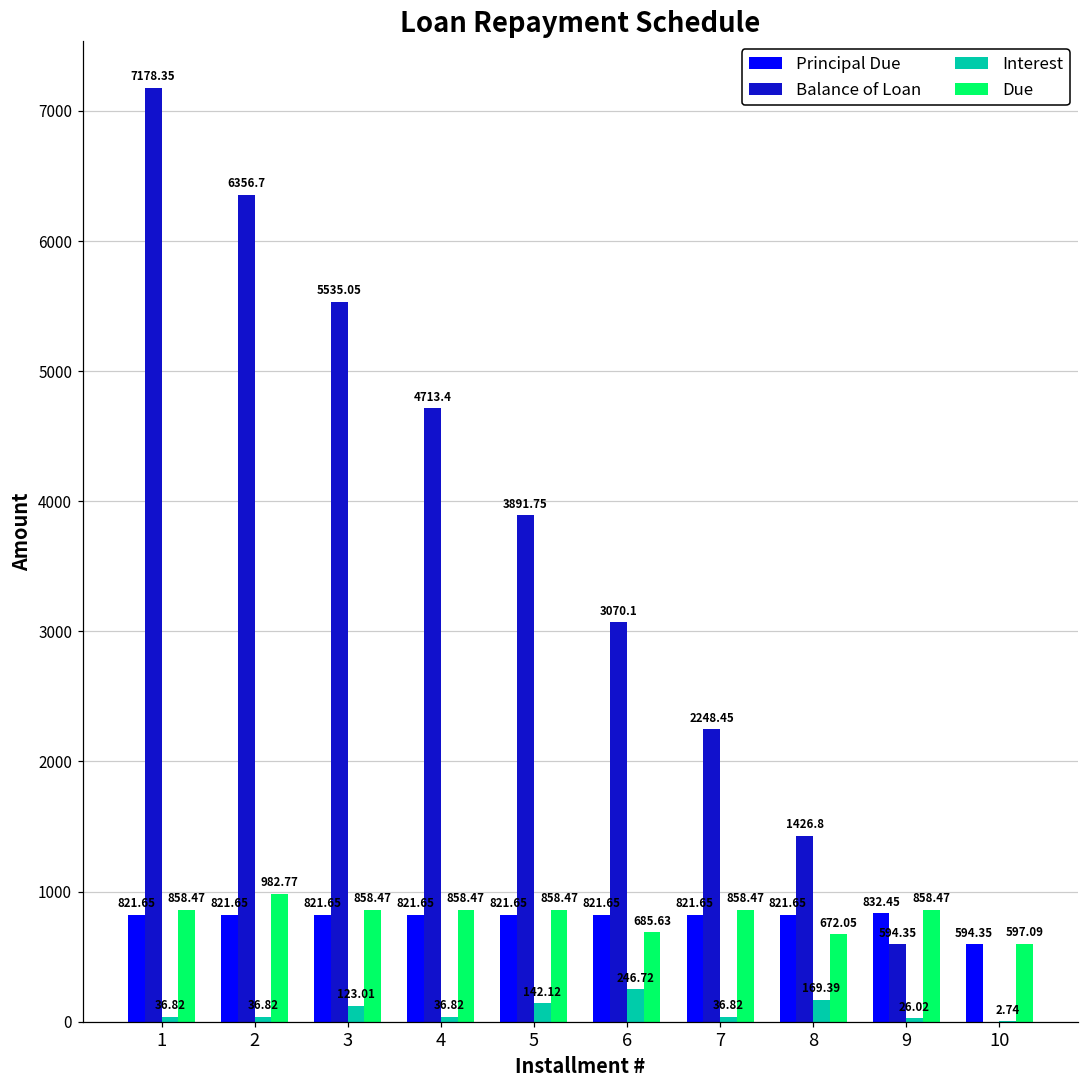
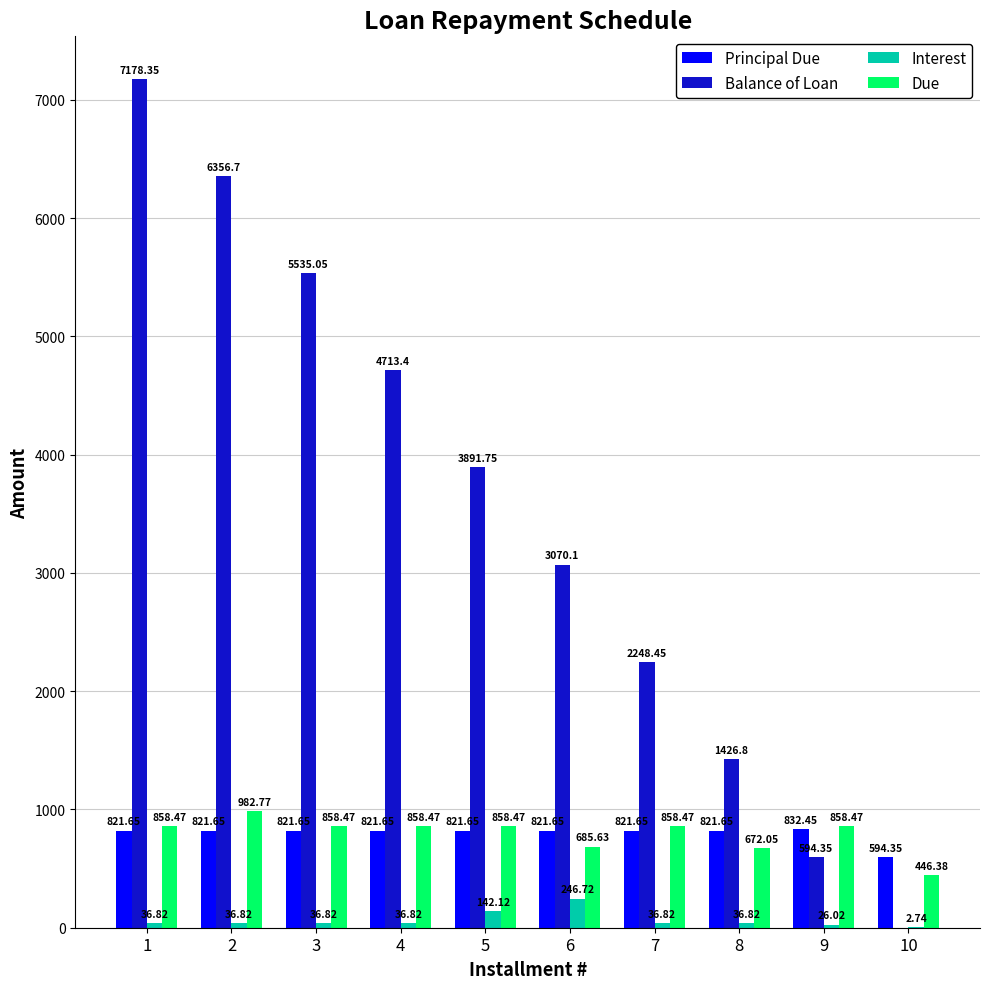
Interest, 3: 123.01 -> 36.82
Interest, 8: 169.39 -> 36.82
Due, 10: 597.09 -> 446.38
